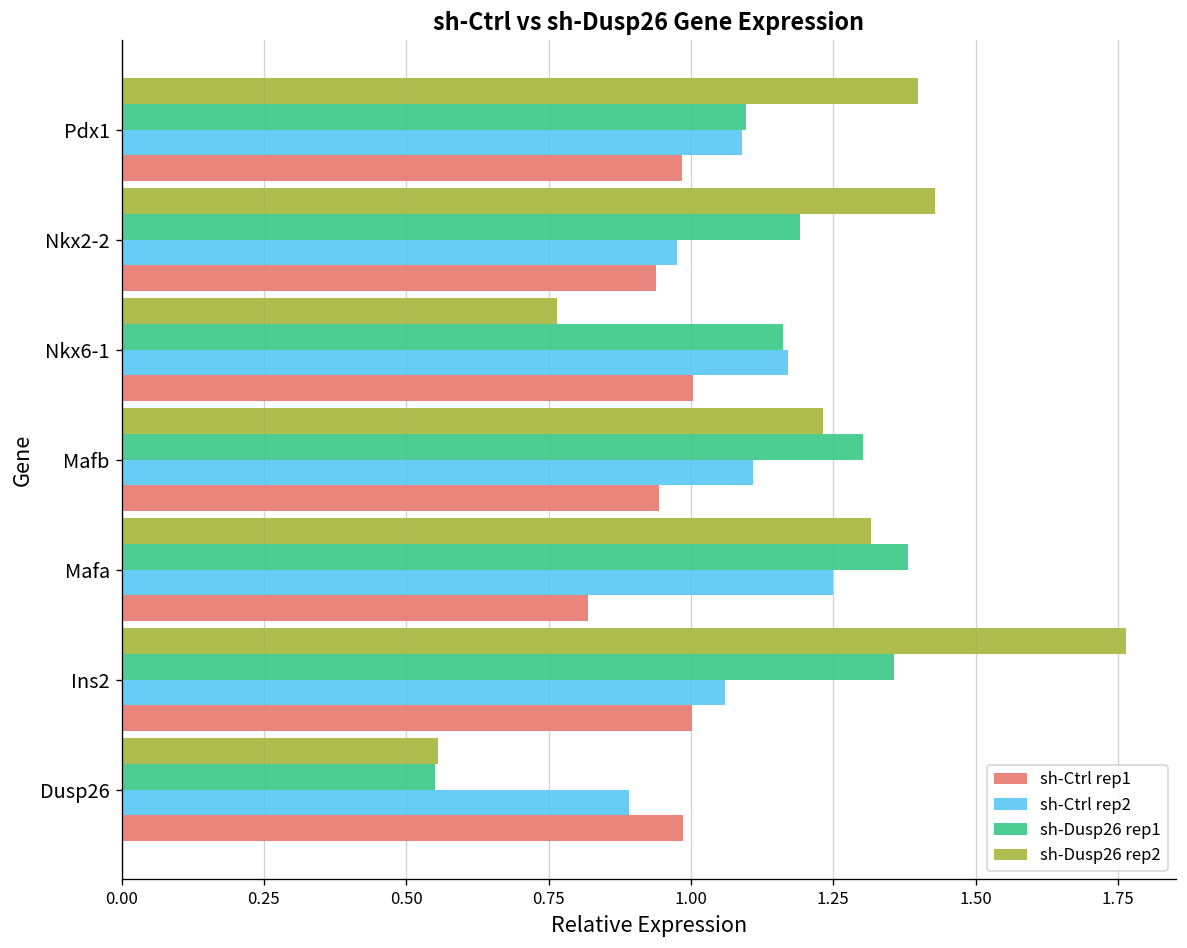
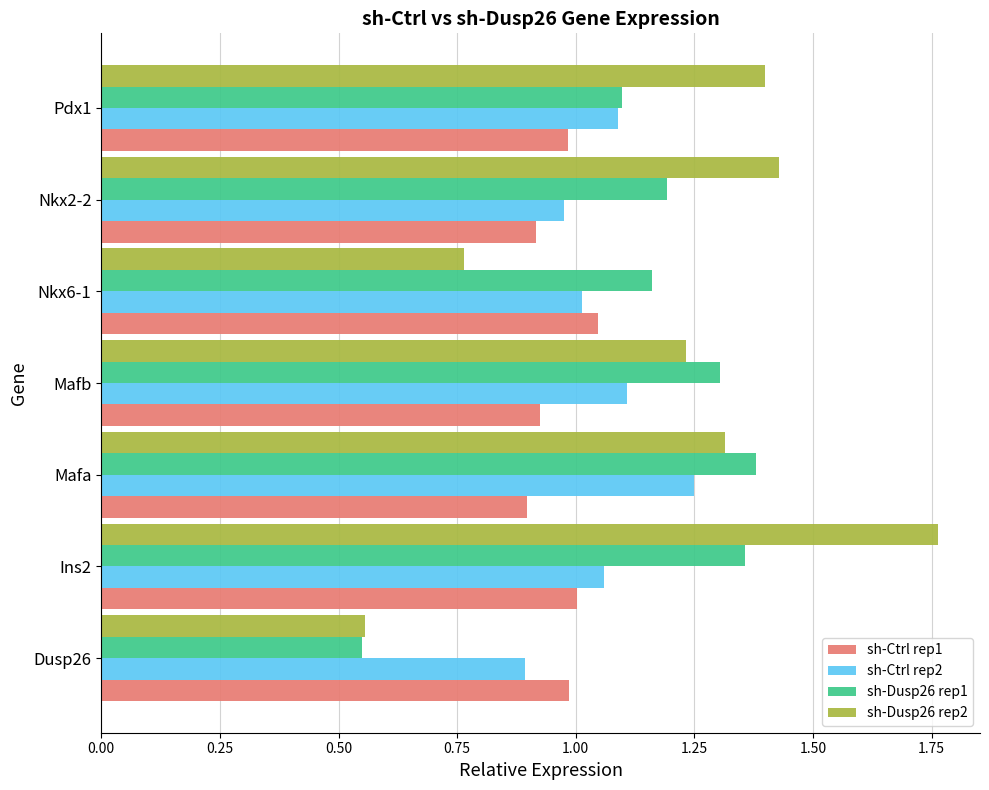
sh-Ctrl rep1, Nkx2-2: 0.94 -> 0.92
sh-Ctrl rep2, Nkx6-1: 1.17 -> 1.01
sh-Ctrl rep1, Nkx6-1: 1.00 -> 1.05
sh-Ctrl rep1, Mafb: 0.94 -> 0.92
sh-Ctrl rep1, Mafa: 0.82 -> 0.90
